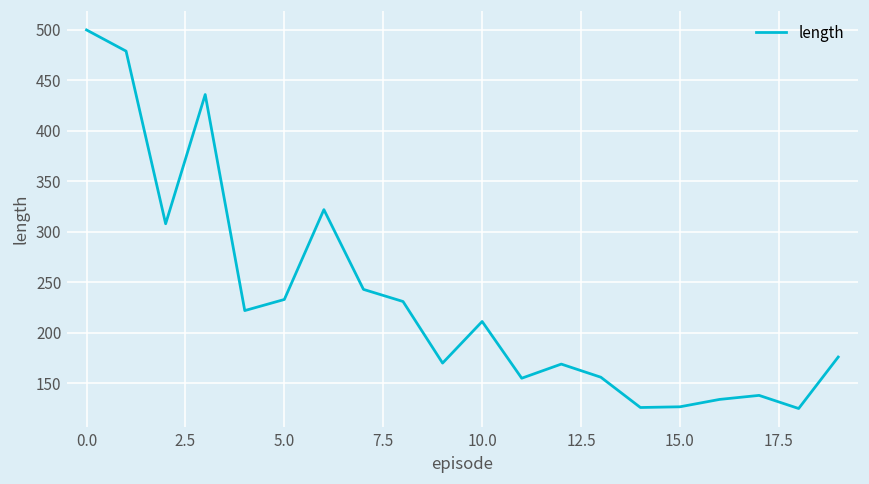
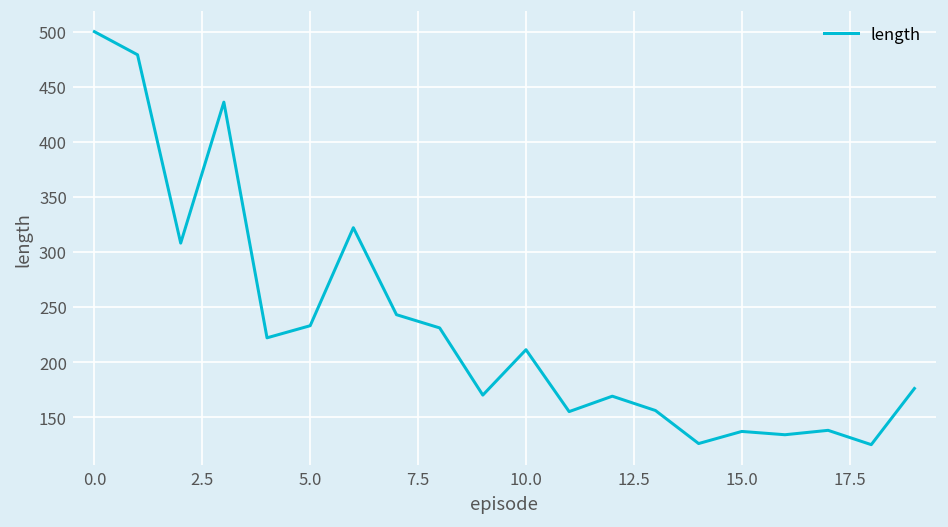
15.0: 130 -> 140
